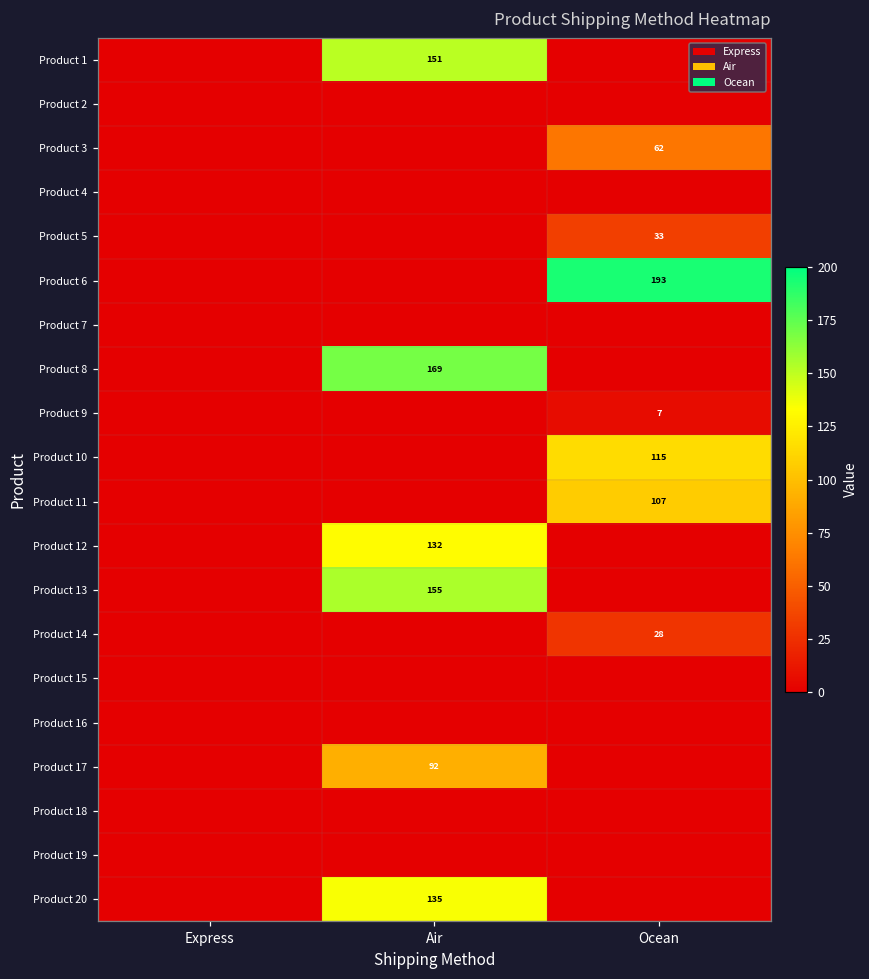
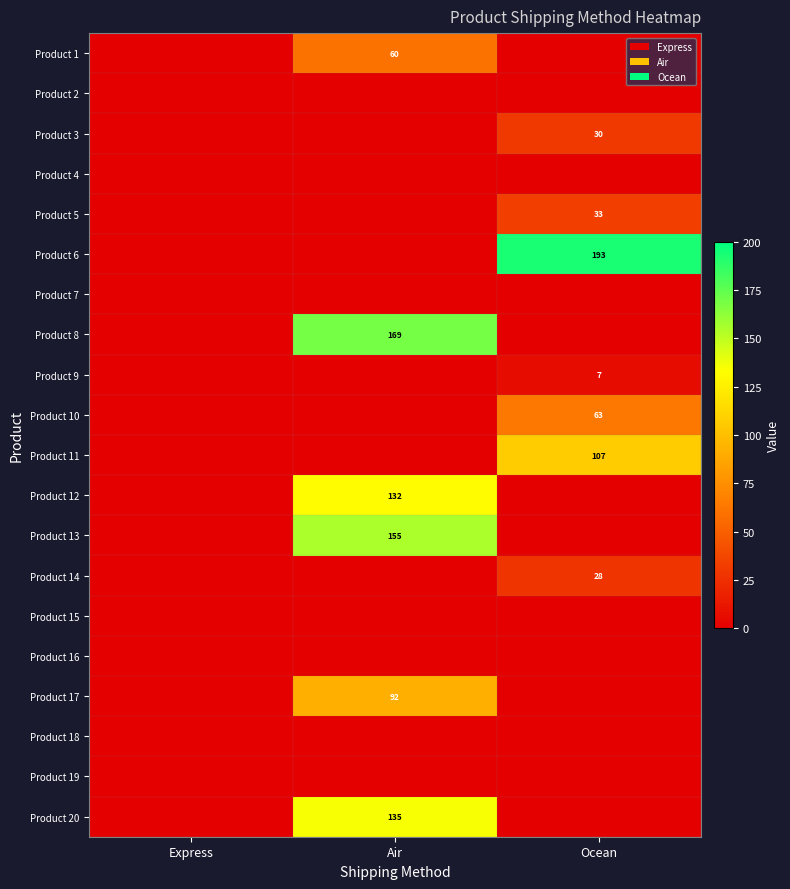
Product 1, Air: 151 -> 60
Product 3, Ocean: 62 -> 30
Product 10, Ocean: 115 -> 63
